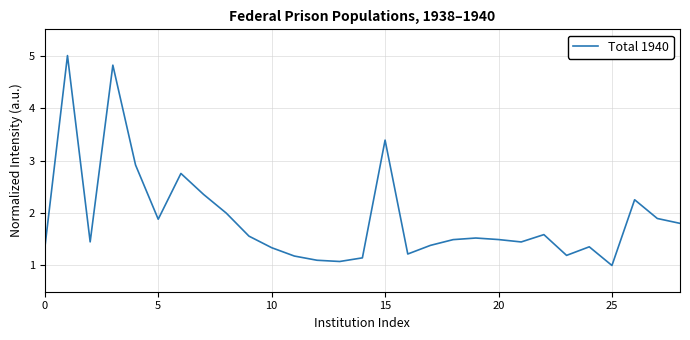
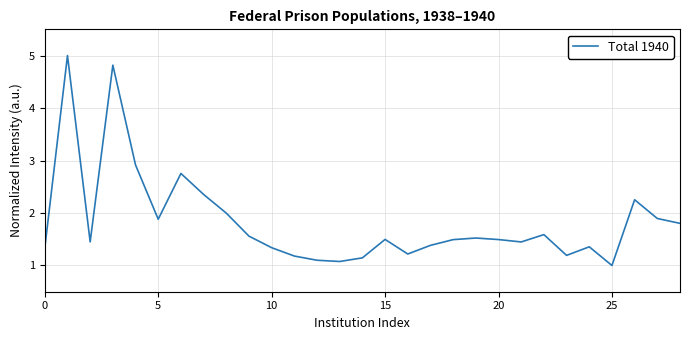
15: 3.4 -> 1.5
